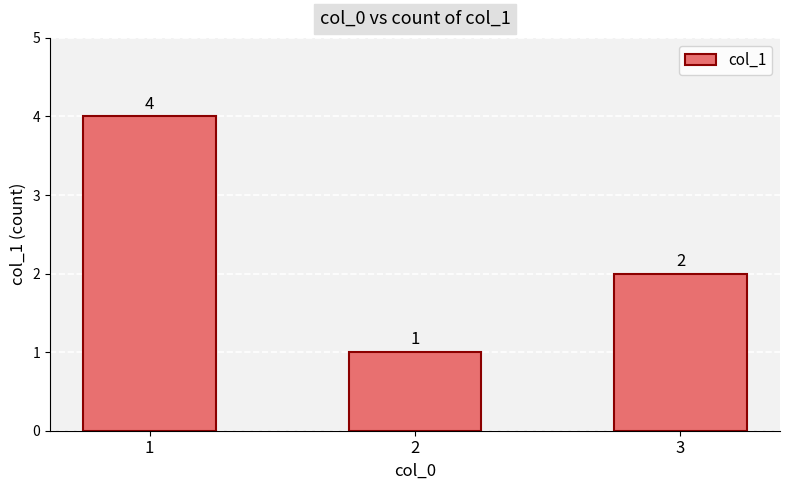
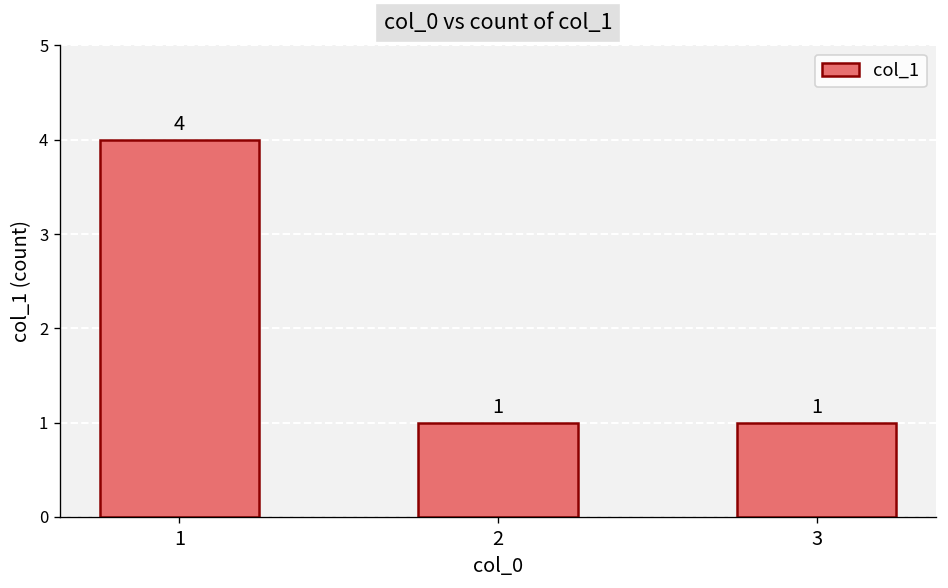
3: 2 -> 1
